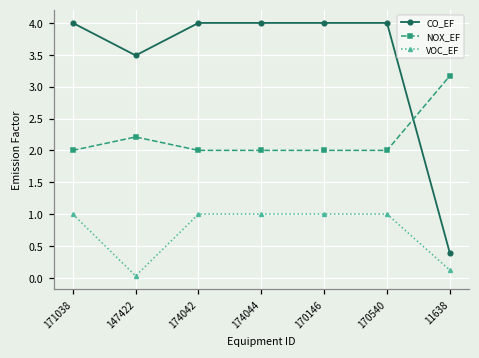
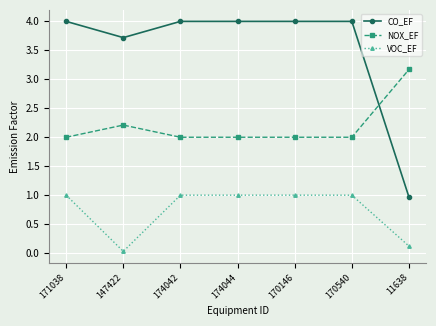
CO_EF, 147422: 3.5 -> 3.7
CO_EF, 11638: 0.4 -> 1.0
